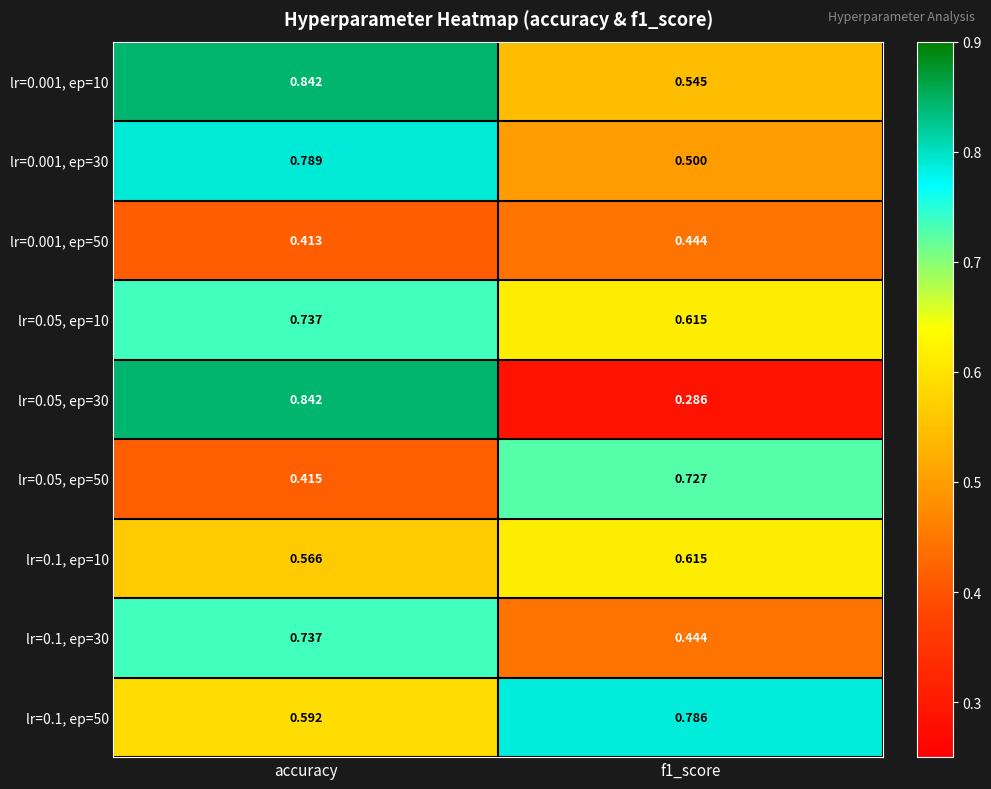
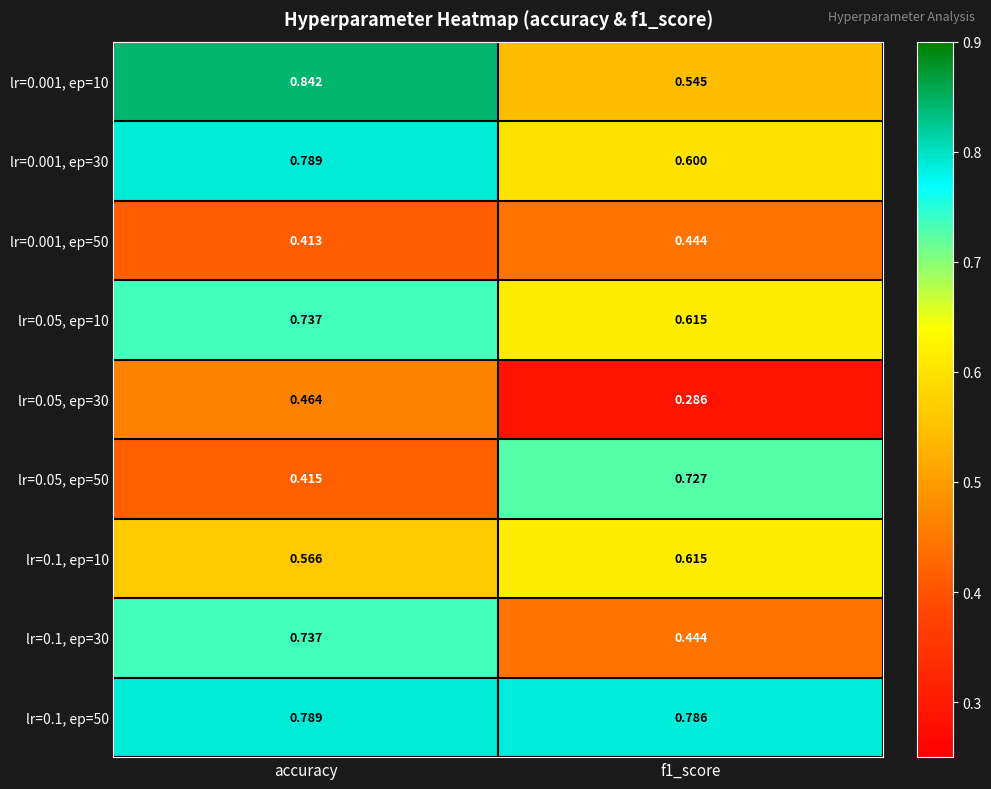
lr=0.001, ep=30, f1_score: 0.500 -> 0.600
lr=0.05, ep=30, accuracy: 0.842 -> 0.464
lr=0.1, ep=50, accuracy: 0.592 -> 0.789
